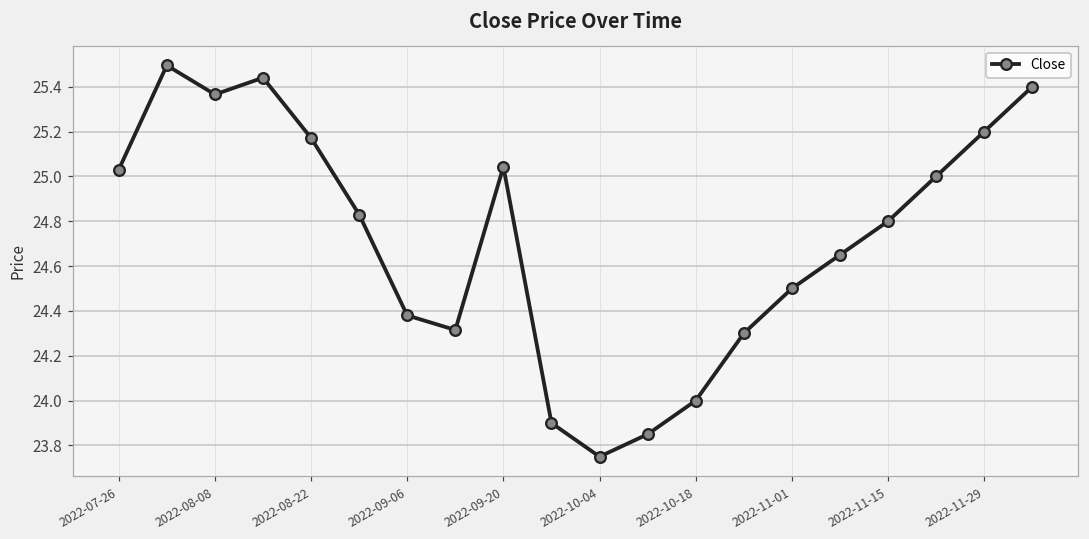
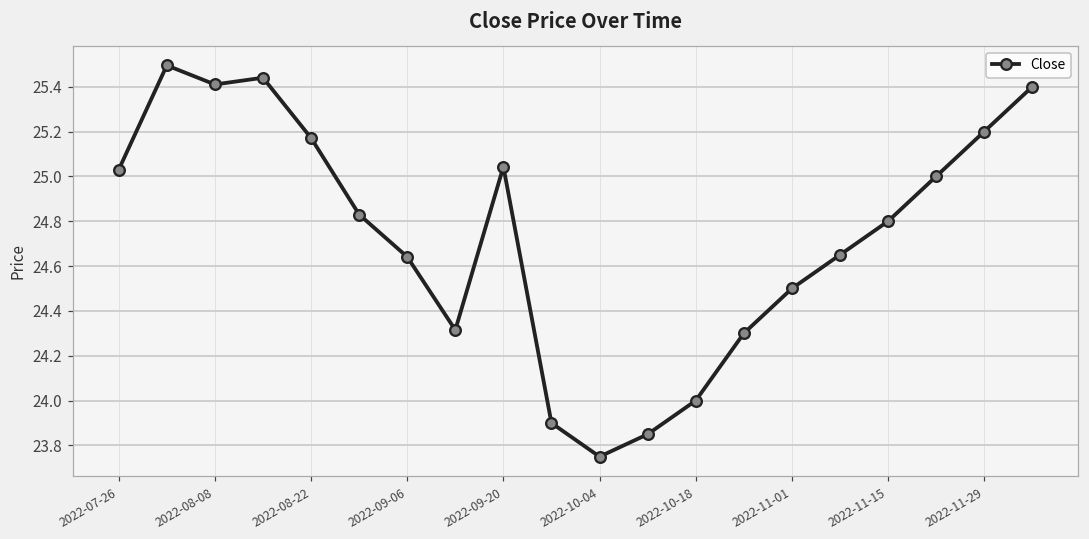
2022-08-08: 25.37 -> 25.41
2022-09-06: 24.38 -> 24.64
